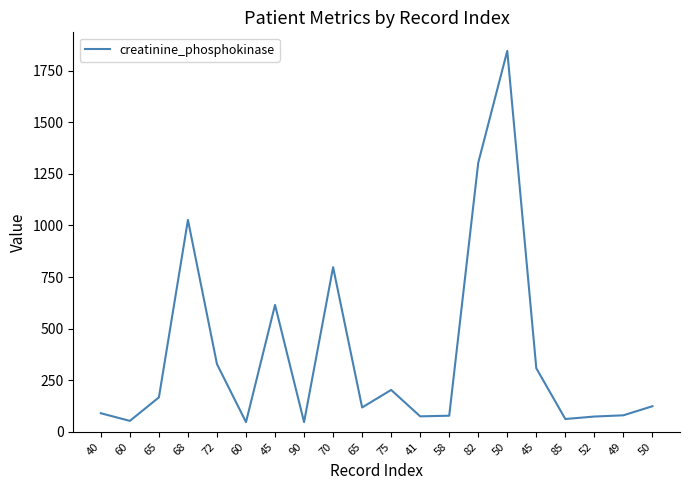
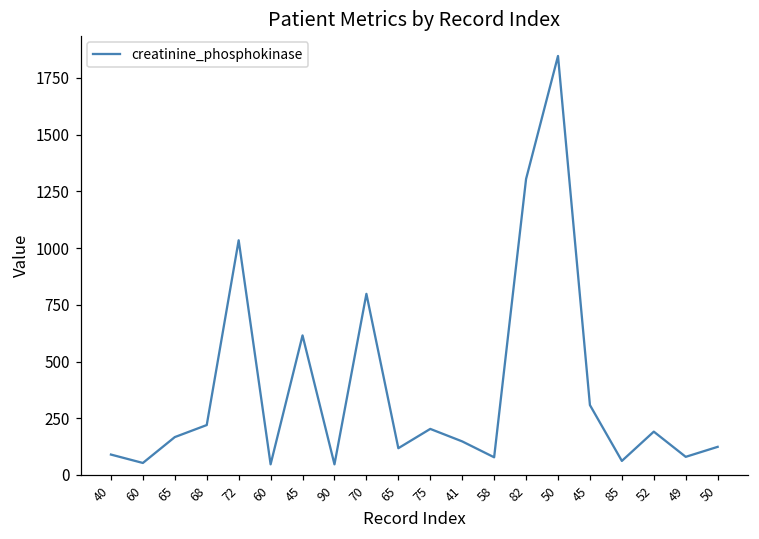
68: 1030 -> 220
72: 330 -> 1030
41: 80 -> 150
52: 70 -> 190
